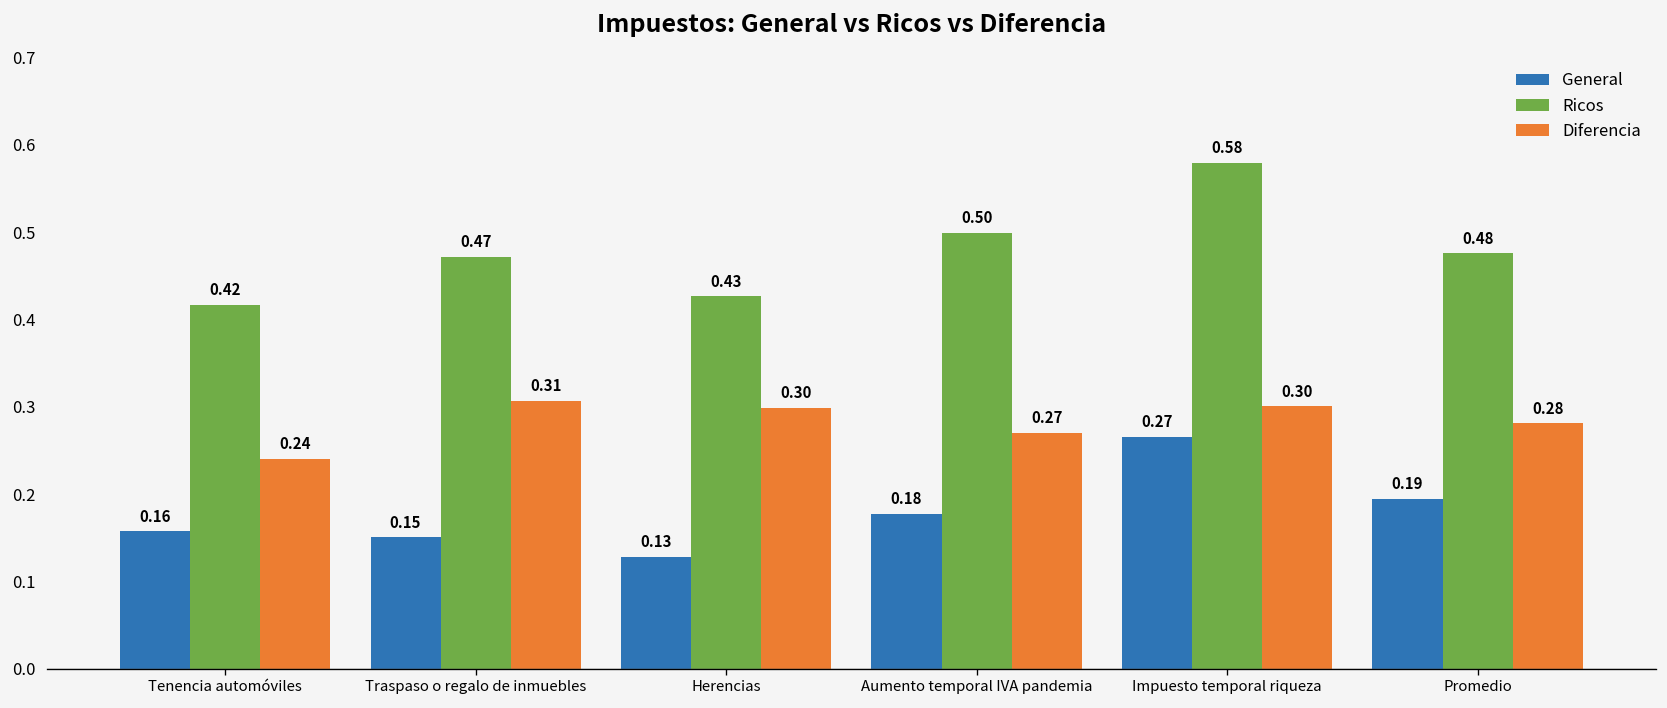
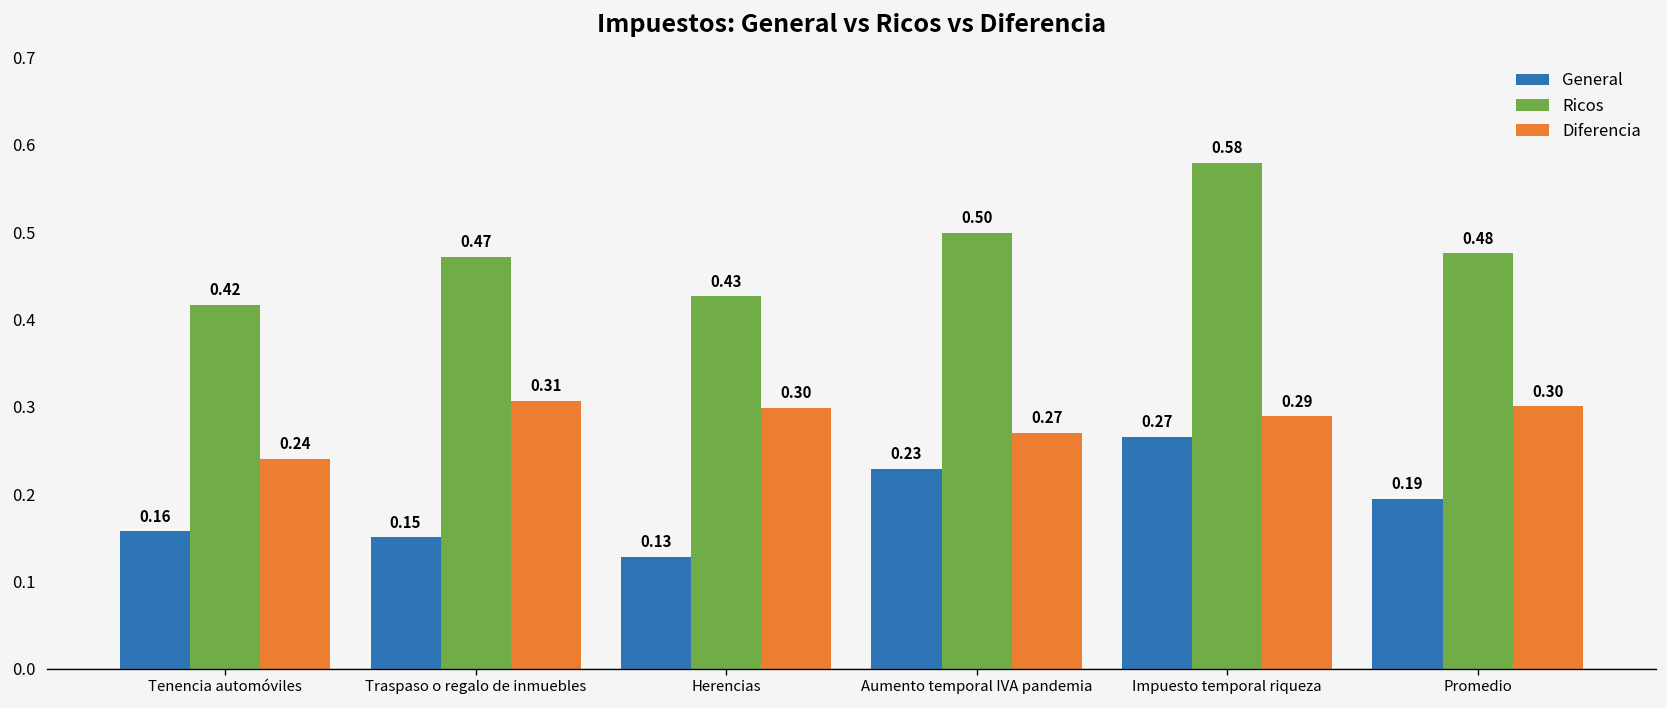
General, Aumento temporal IVA pandemia: 0.18 -> 0.23
Diferencia, Impuesto temporal riqueza: 0.30 -> 0.29
Diferencia, Promedio: 0.28 -> 0.30
